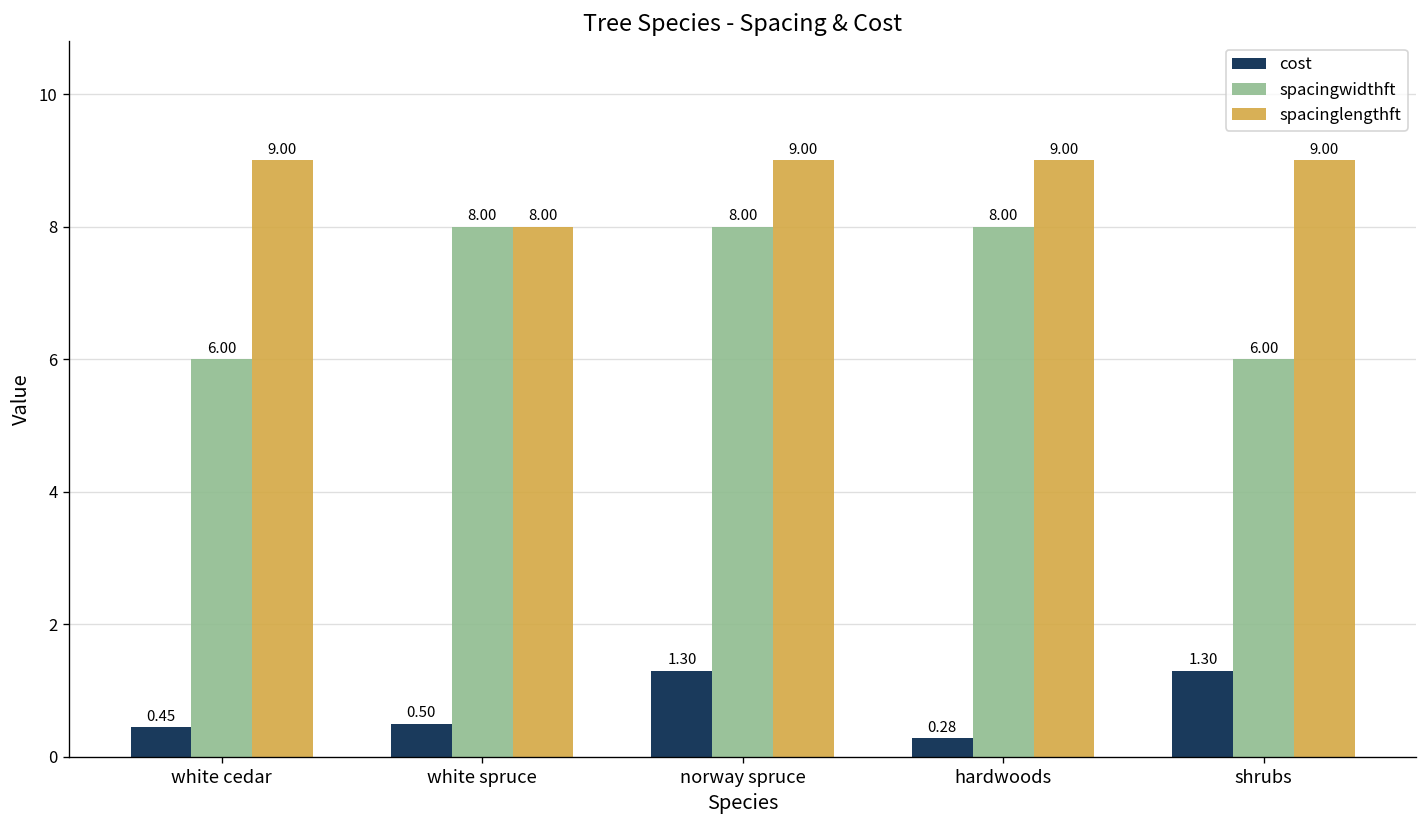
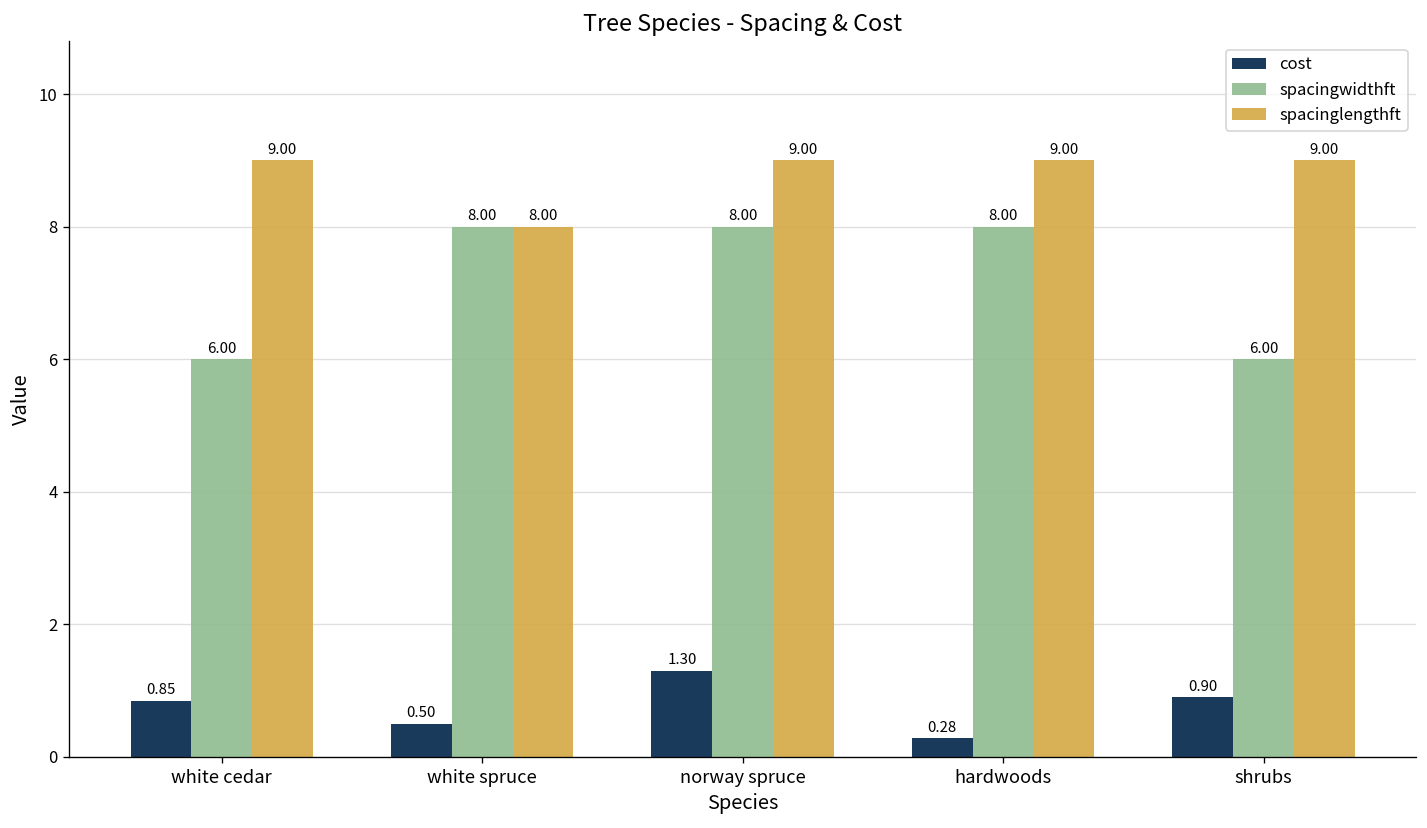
cost, white cedar: 0.45 -> 0.85
cost, shrubs: 1.30 -> 0.90
